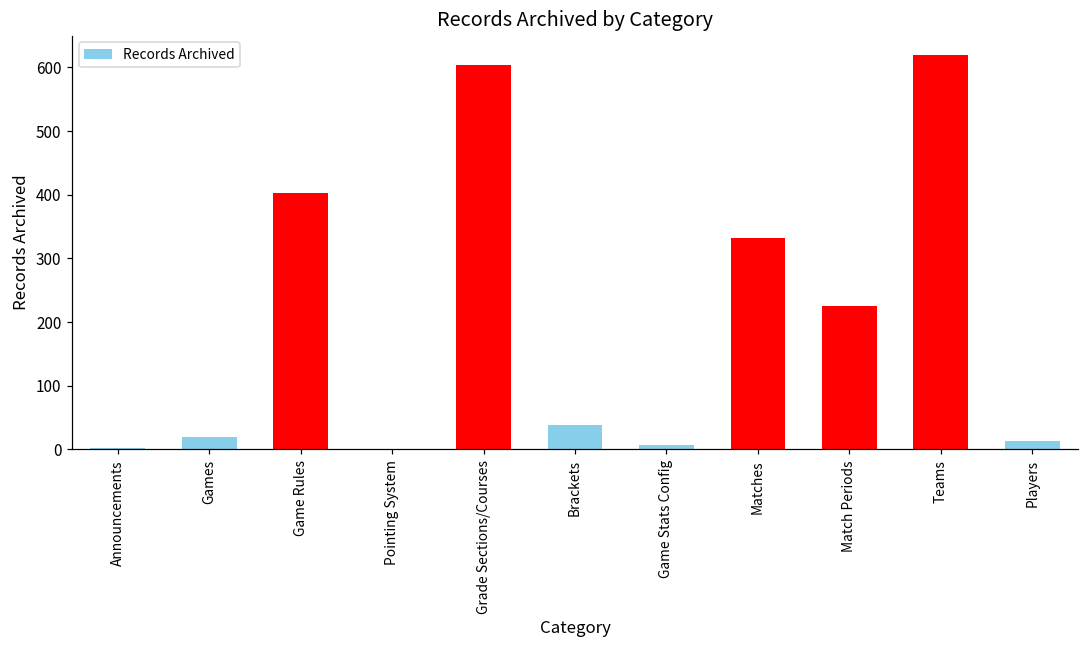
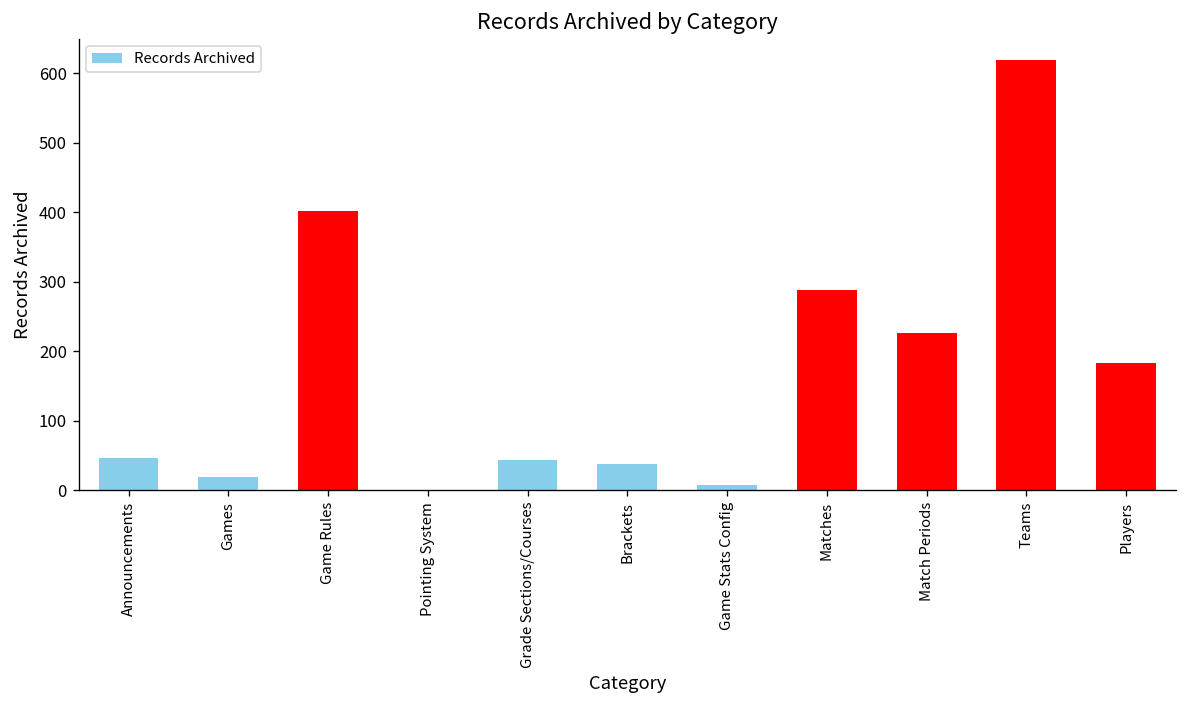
Announcements: 0 -> 50
Grade Sections/Courses: 600 -> 40
Matches: 330 -> 290
Players: 10 -> 180
